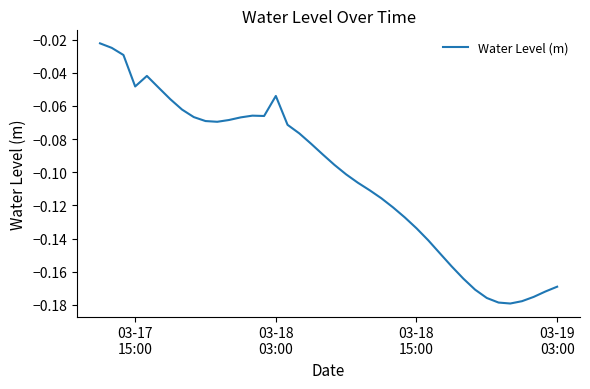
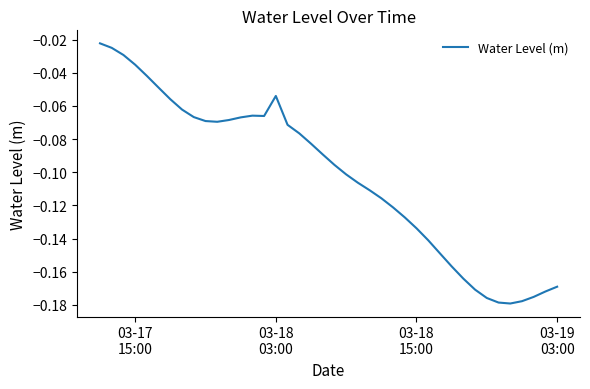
03-17 15:00: -0.048 -> -0.035
